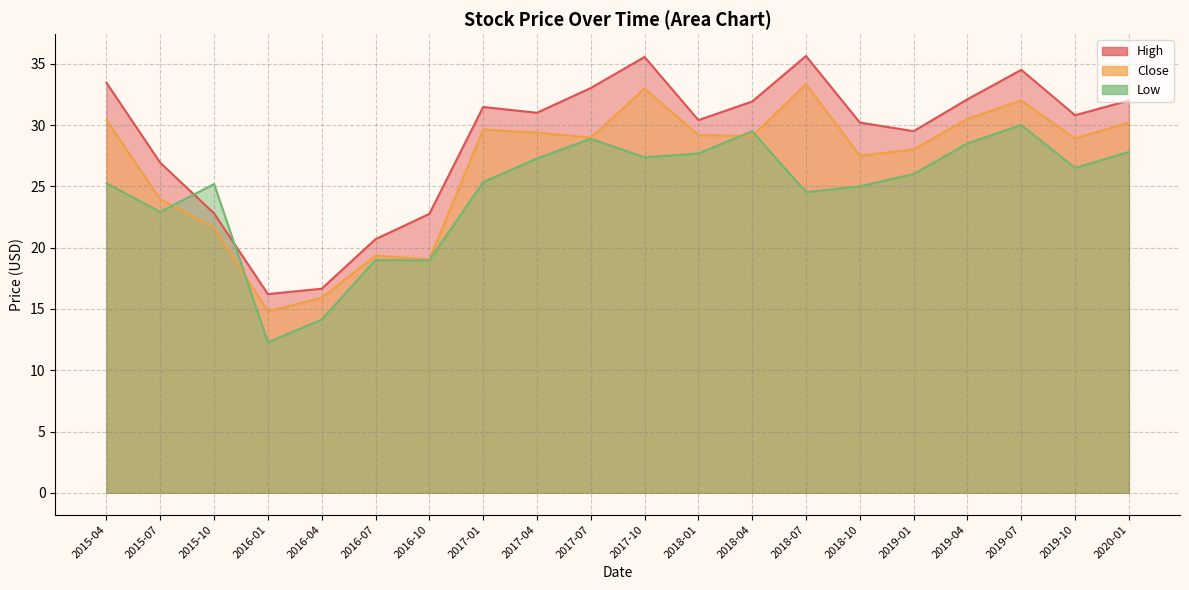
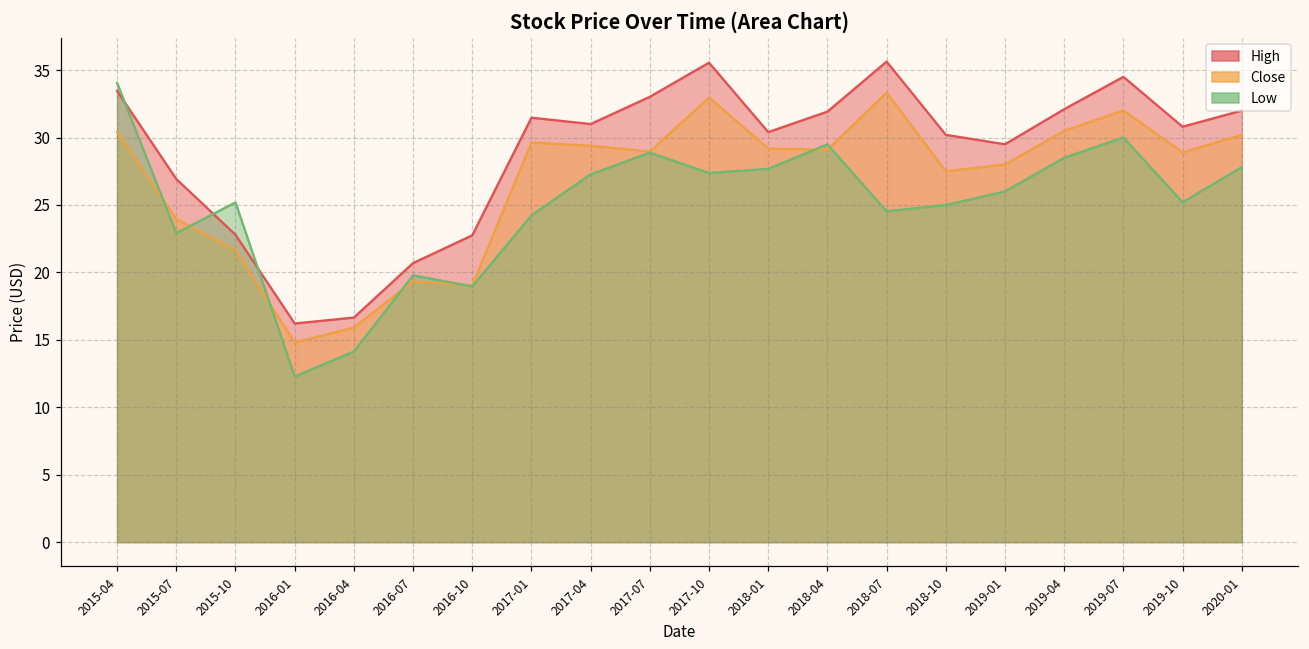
Low, 2015-04: 25.3 -> 34.1
Low, 2016-07: 19.0 -> 19.8
Low, 2017-01: 25.3 -> 24.2
Low, 2019-10: 26.5 -> 25.2
